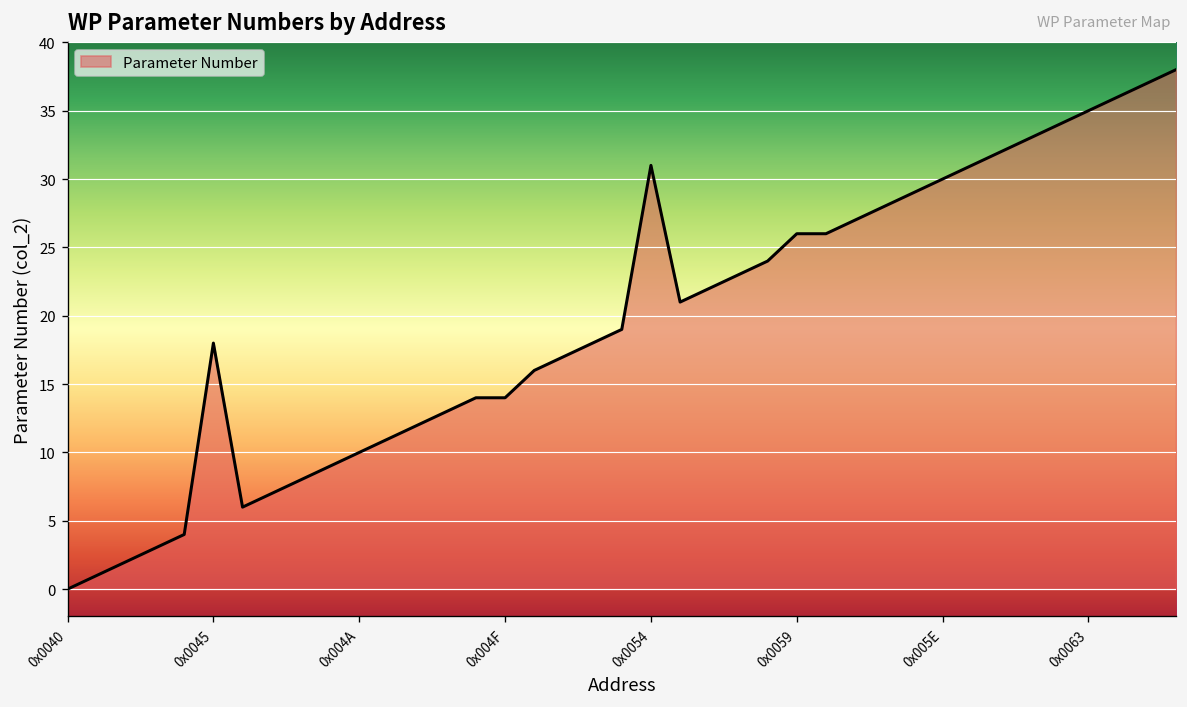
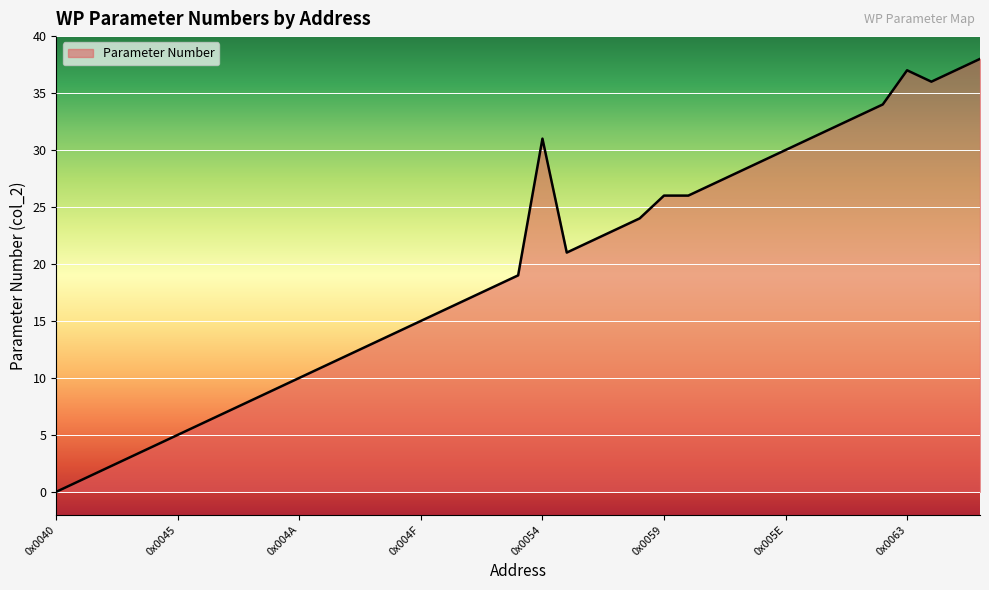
0x0045: 18 -> 5
0x004F: 14 -> 15
0x0063: 35 -> 37
